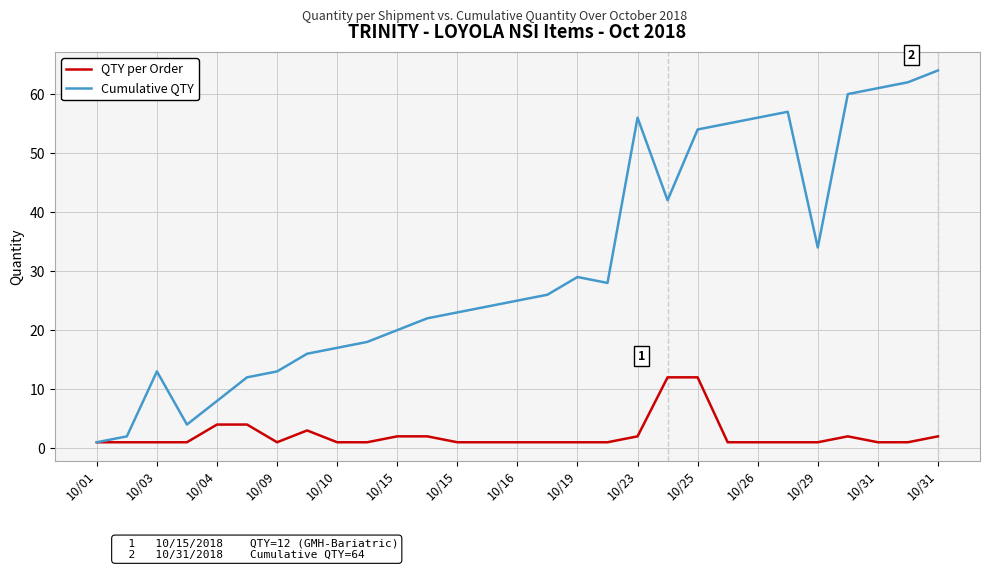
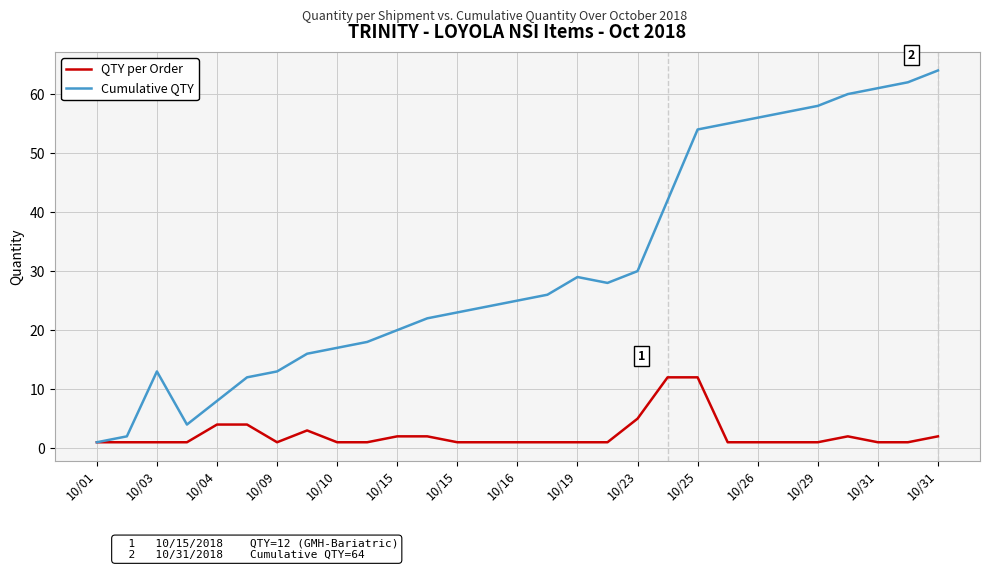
QTY per Order, 10/23: 2 -> 5
Cumulative QTY, 10/23: 56 -> 30
Cumulative QTY, 10/29: 34 -> 58
